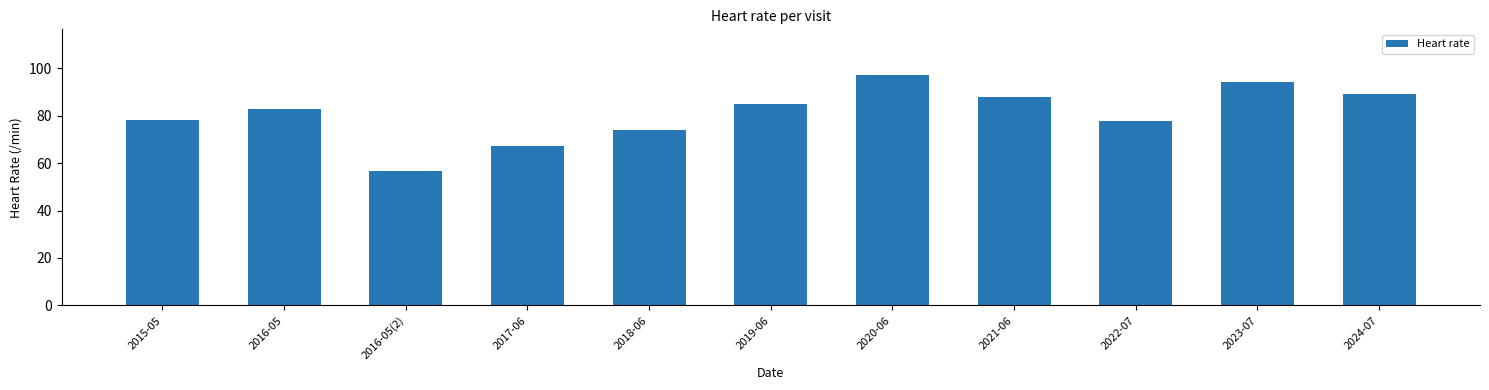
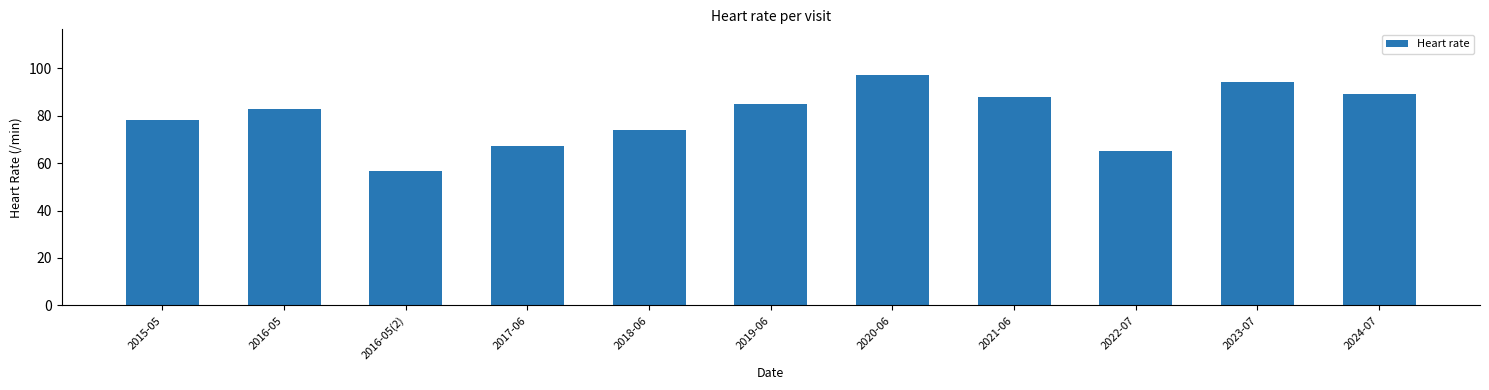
2022-07: 78 -> 65
